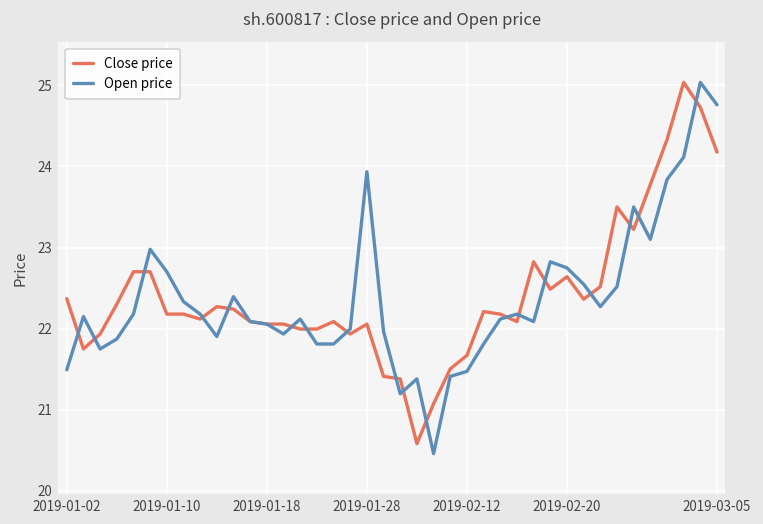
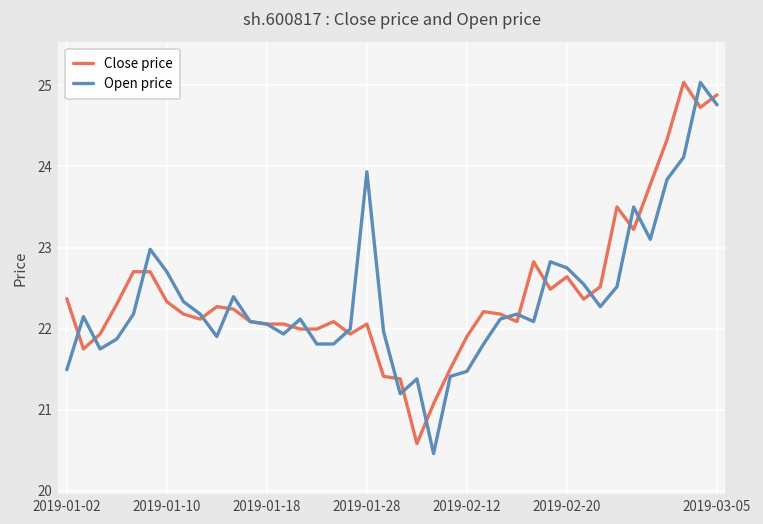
Close price, 2019-01-10: 22.2 -> 22.3
Close price, 2019-02-12: 21.7 -> 21.9
Close price, 2019-03-05: 24.2 -> 24.9
